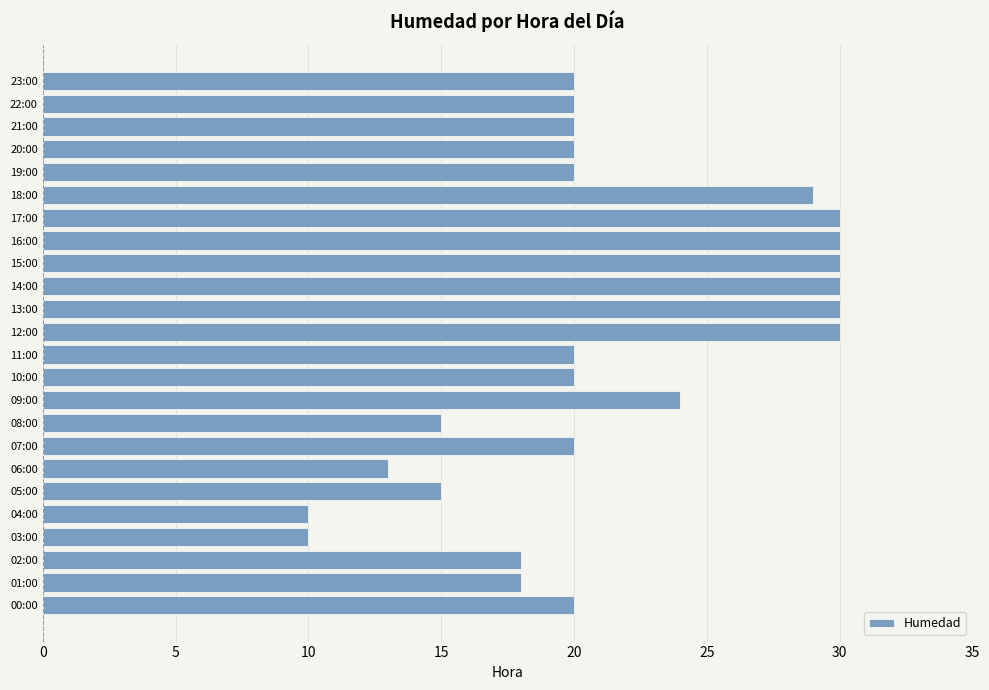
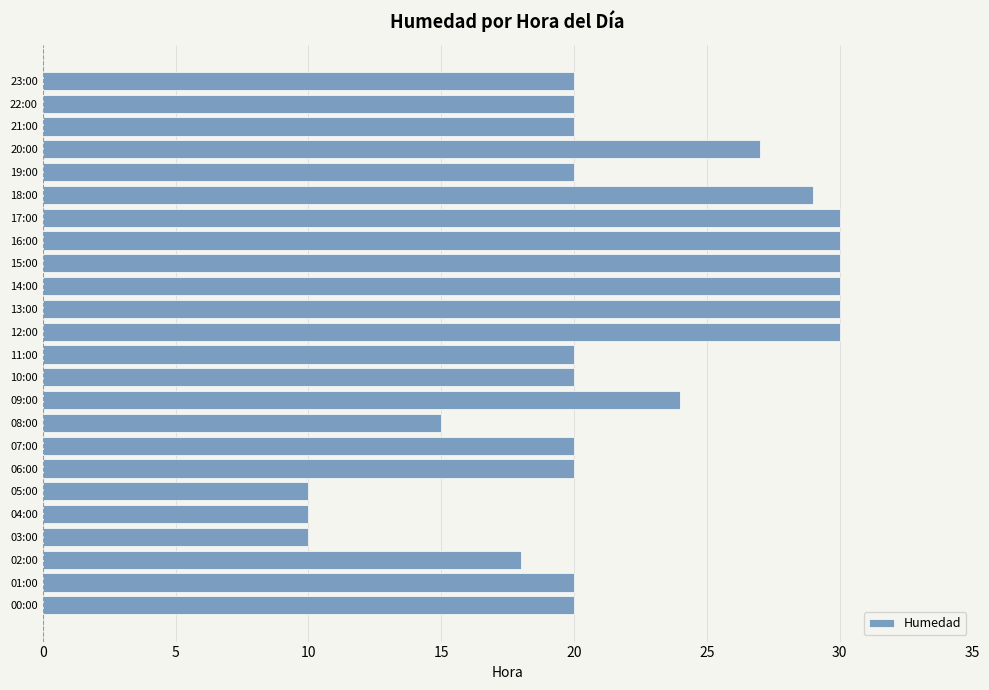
20:00: 20 -> 27
06:00: 13 -> 20
05:00: 15 -> 10
01:00: 18 -> 20
